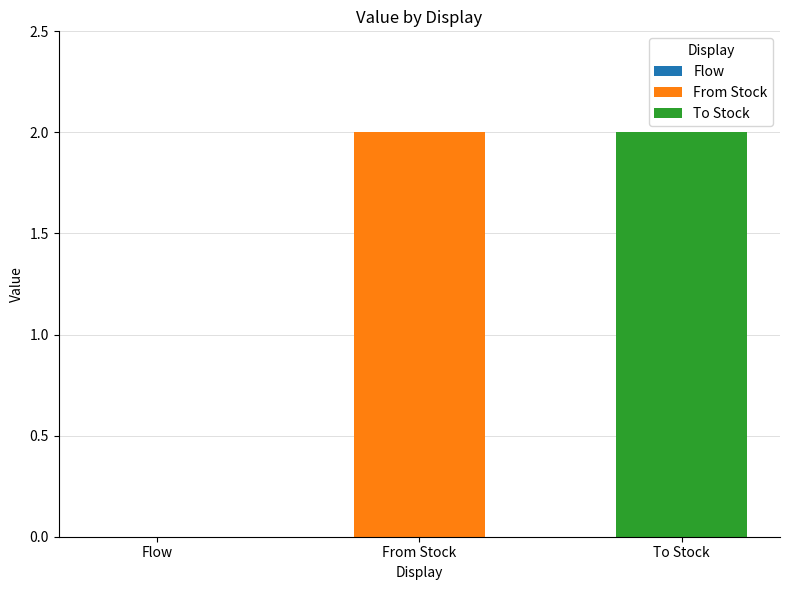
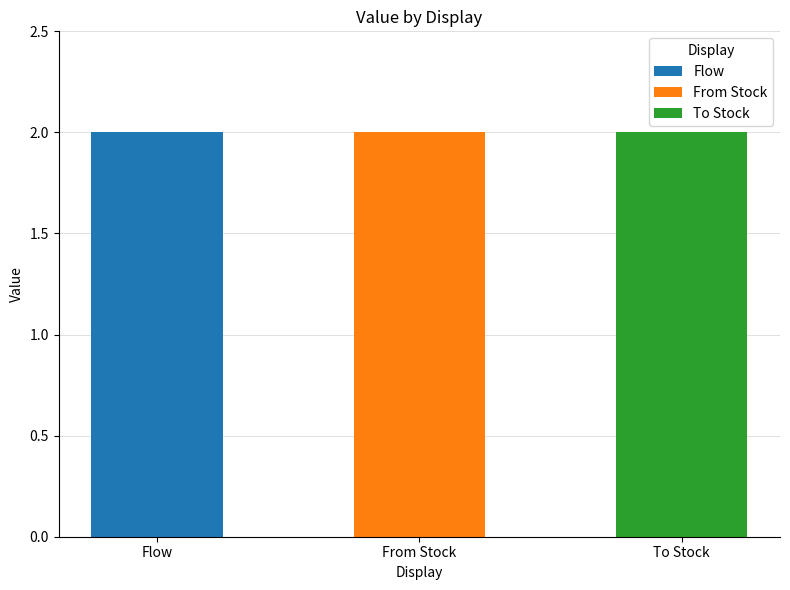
Flow: 0 -> 2
